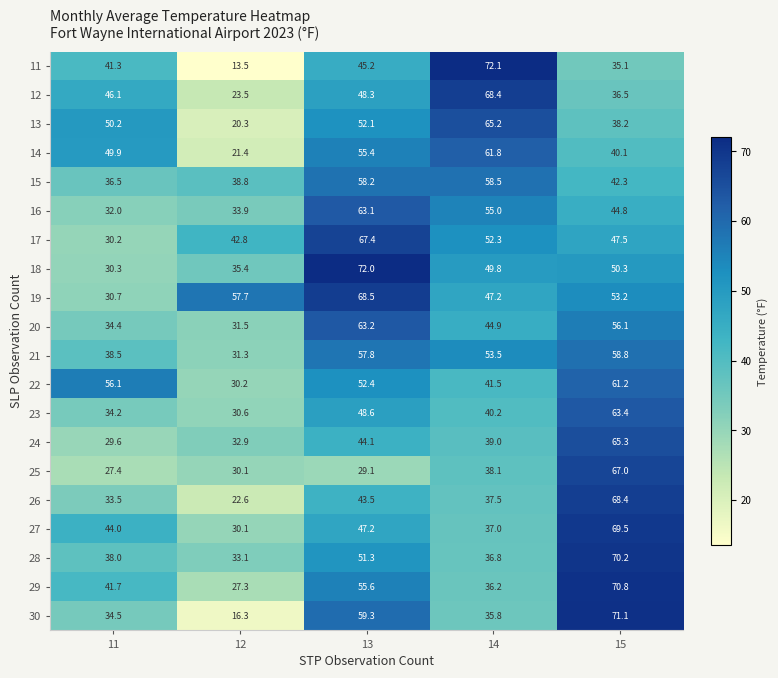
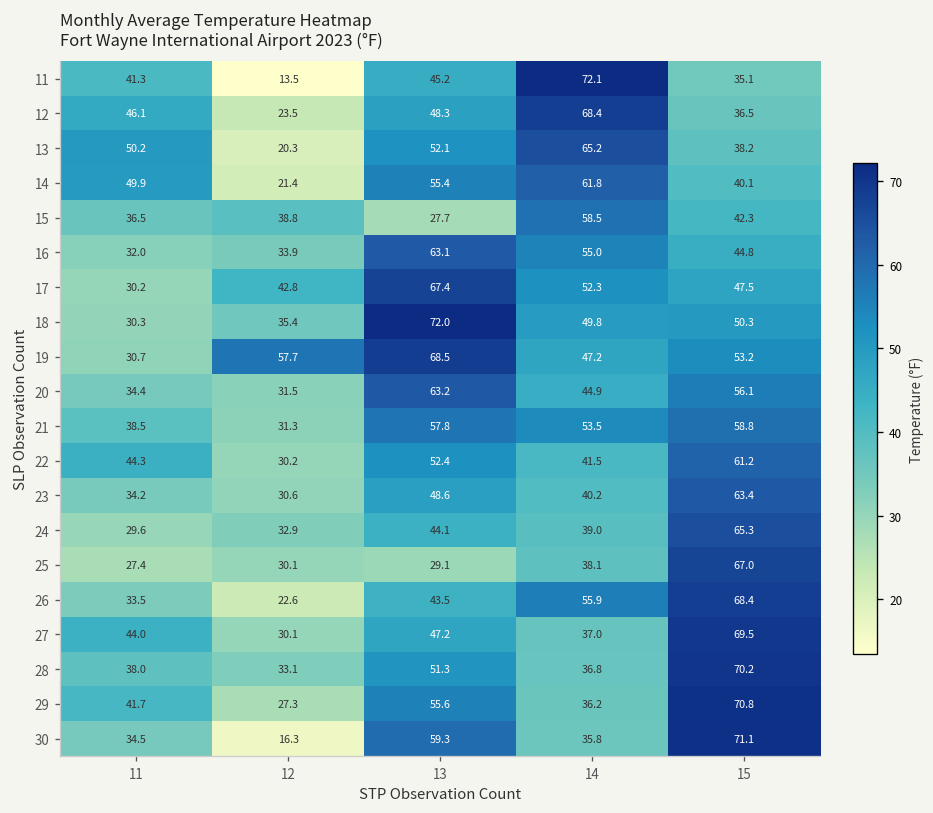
15, 13: 58.2 -> 27.7
22, 11: 56.1 -> 44.3
26, 14: 37.5 -> 55.9
